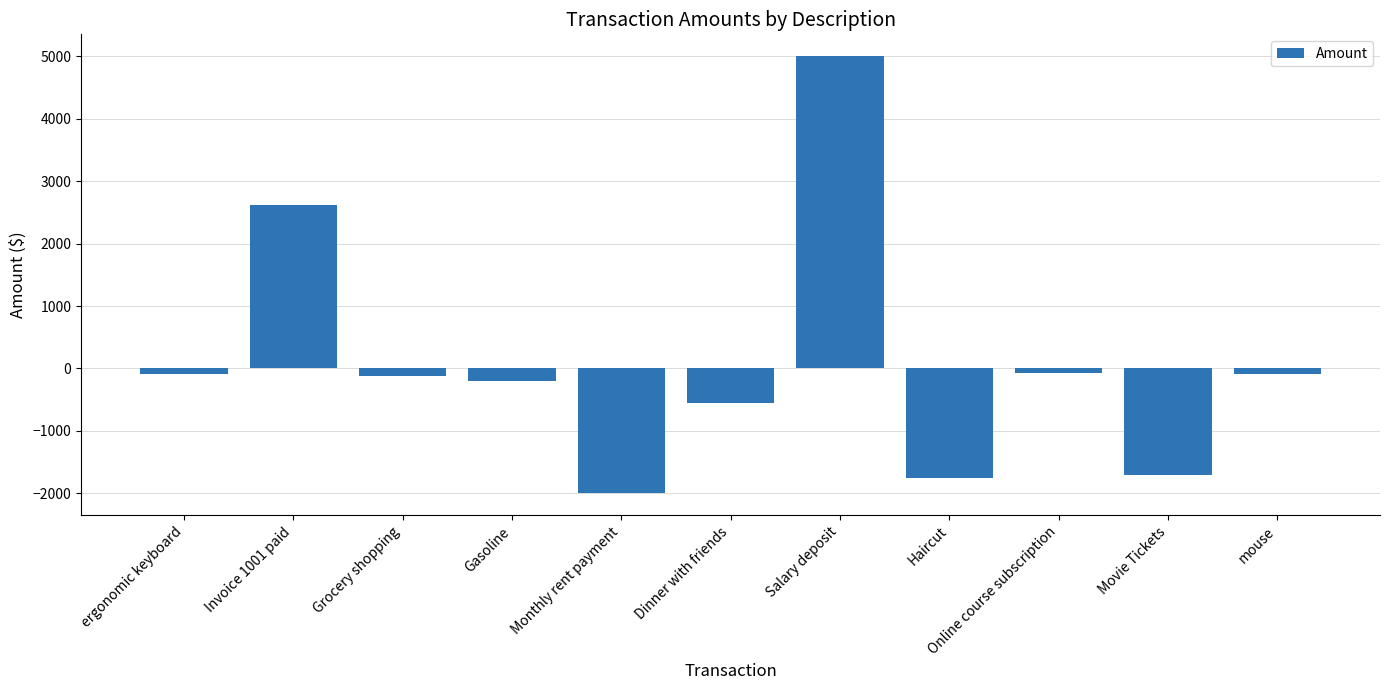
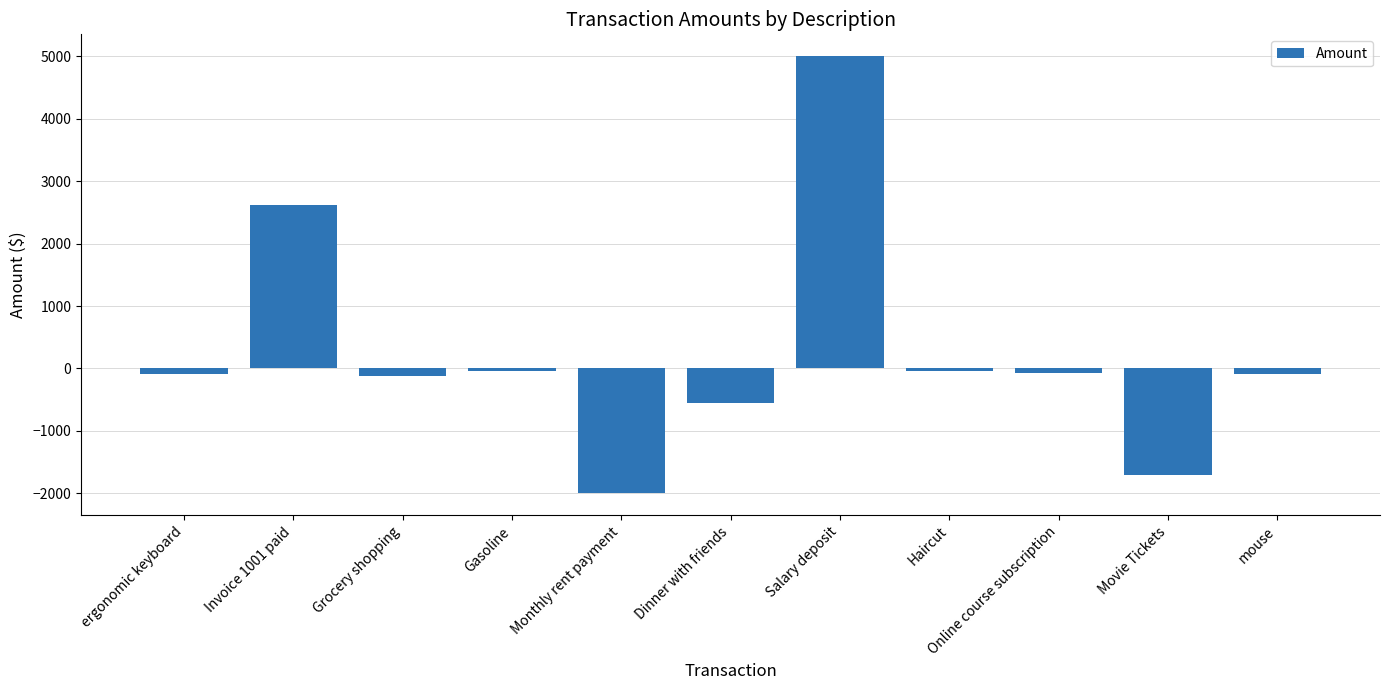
Gasoline: -200 -> 0
Haircut: -1800 -> 0
